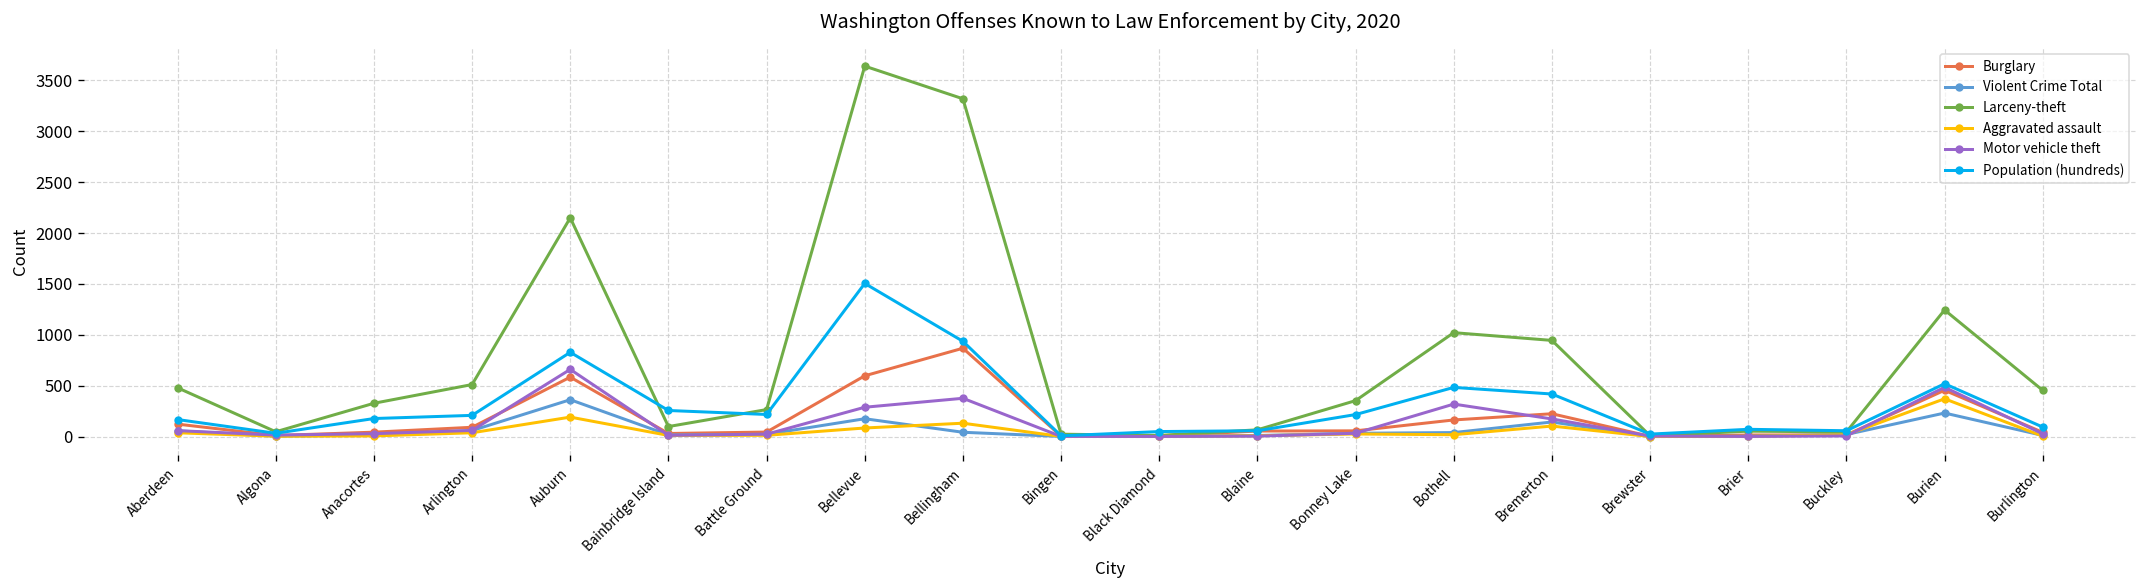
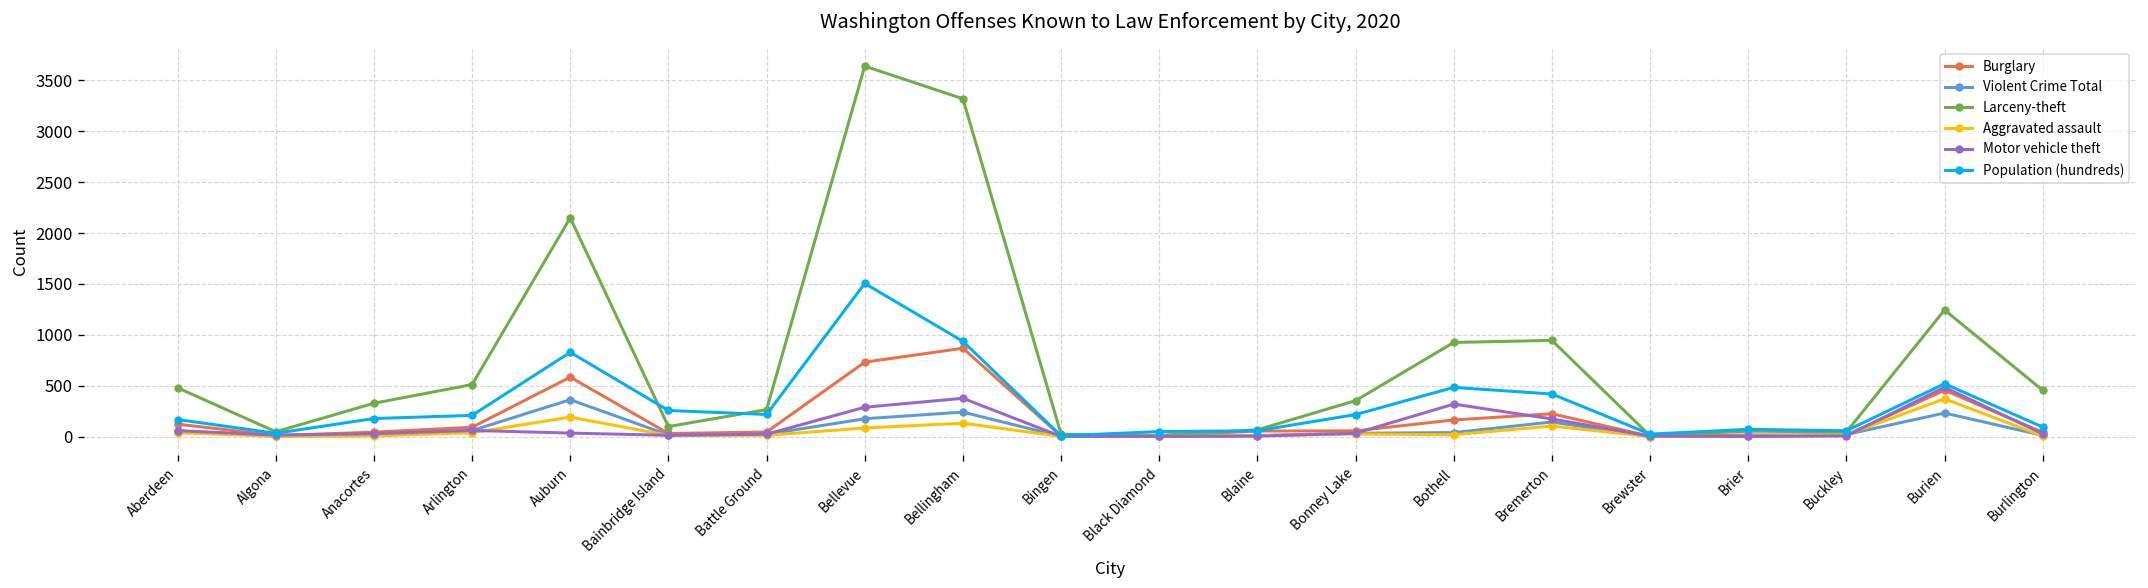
Motor vehicle theft, Auburn: 700 -> 0
Burglary, Bellevue: 600 -> 700
Violent Crime Total, Bellingham: 0 -> 200
Larceny-theft, Bothell: 1000 -> 900
